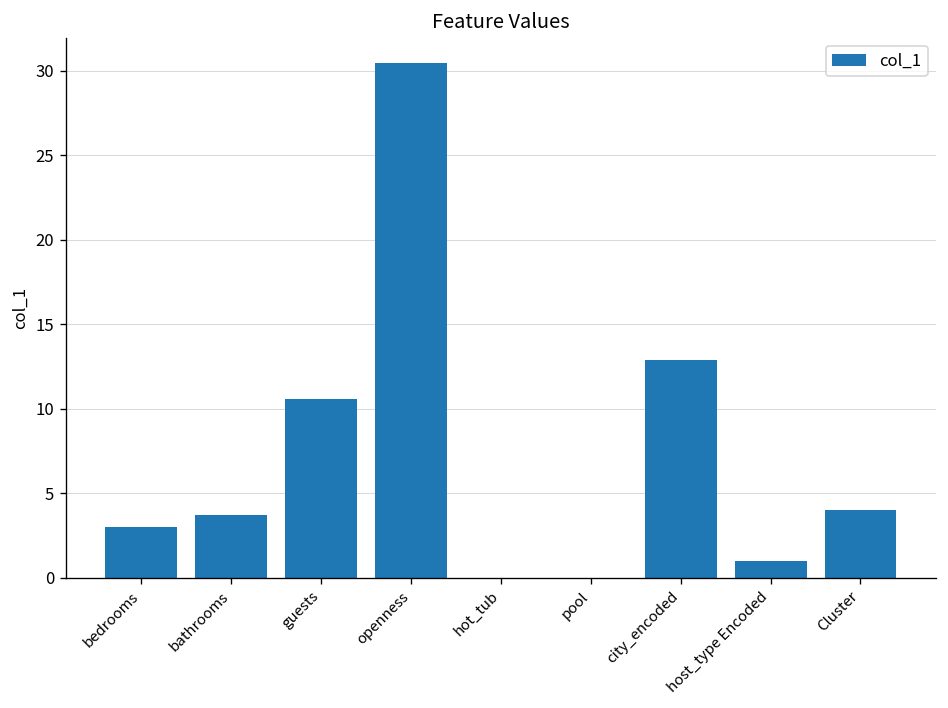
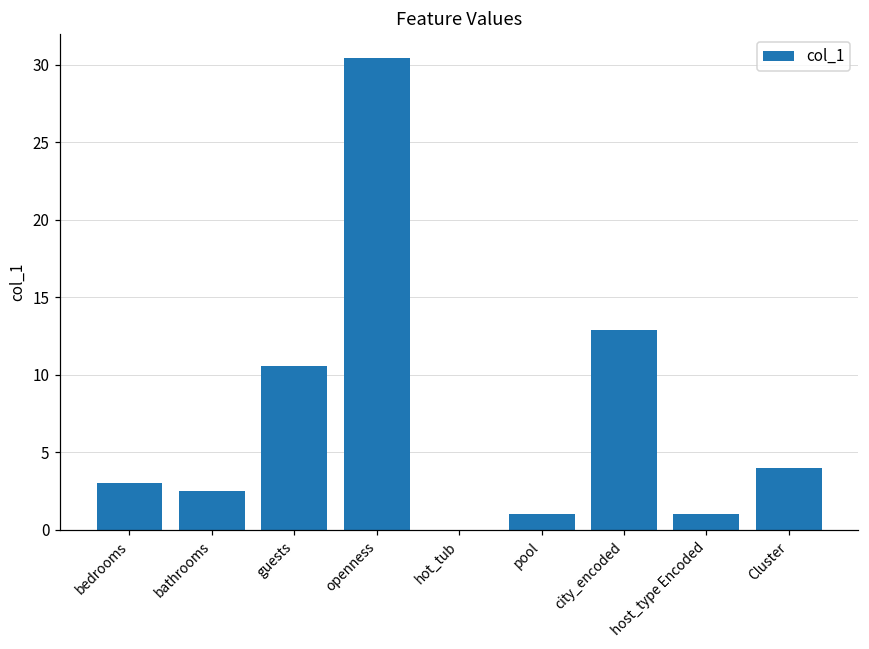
bathrooms: 3.7 -> 2.5
pool: 0 -> 1
